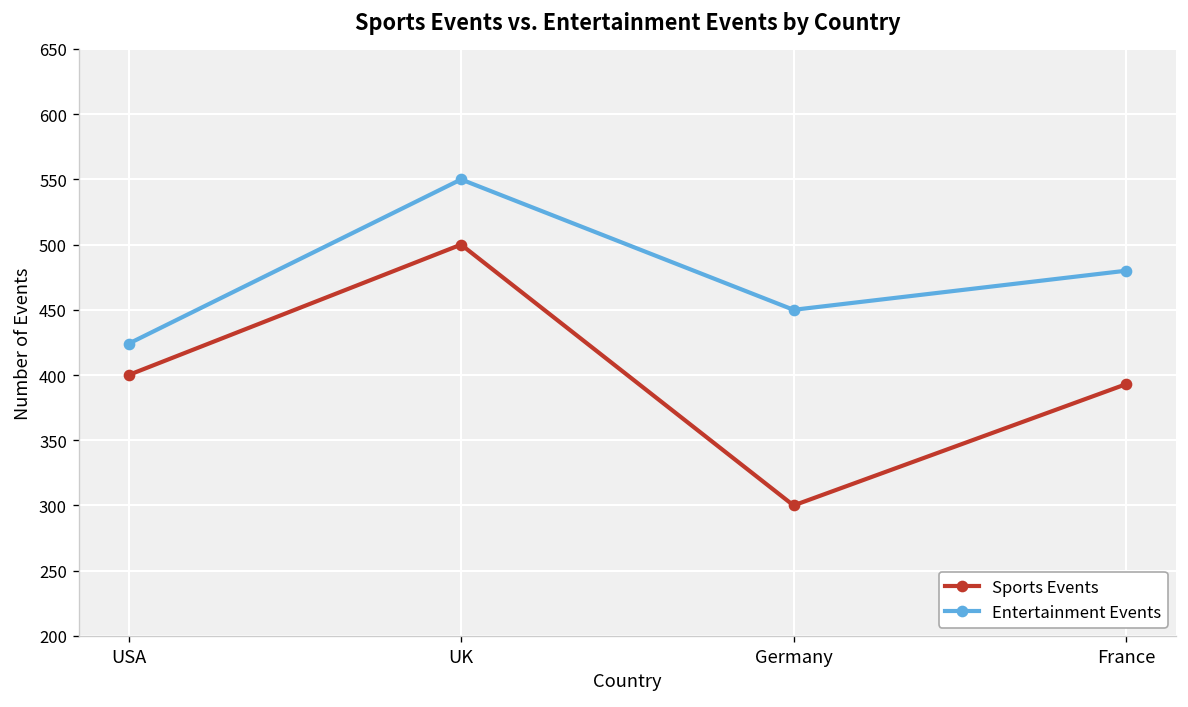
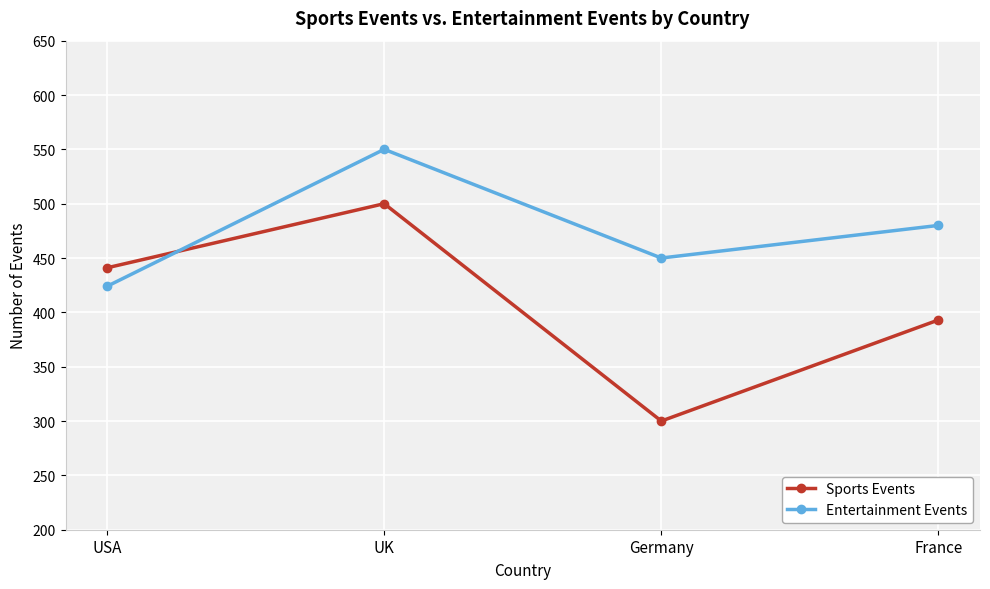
Sports Events, USA: 400 -> 441
